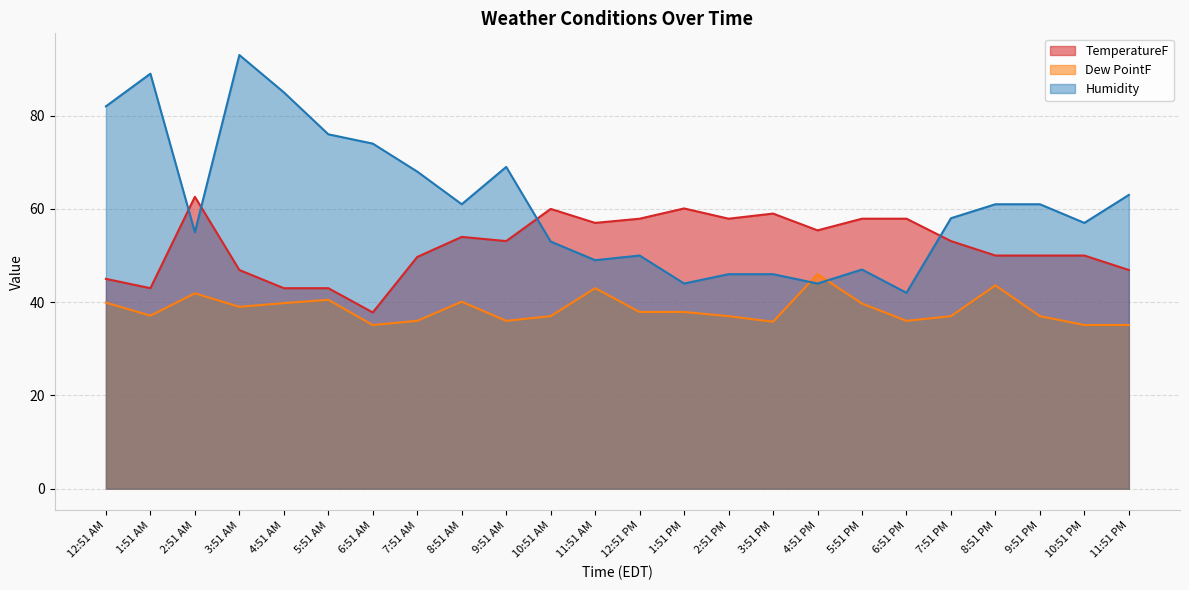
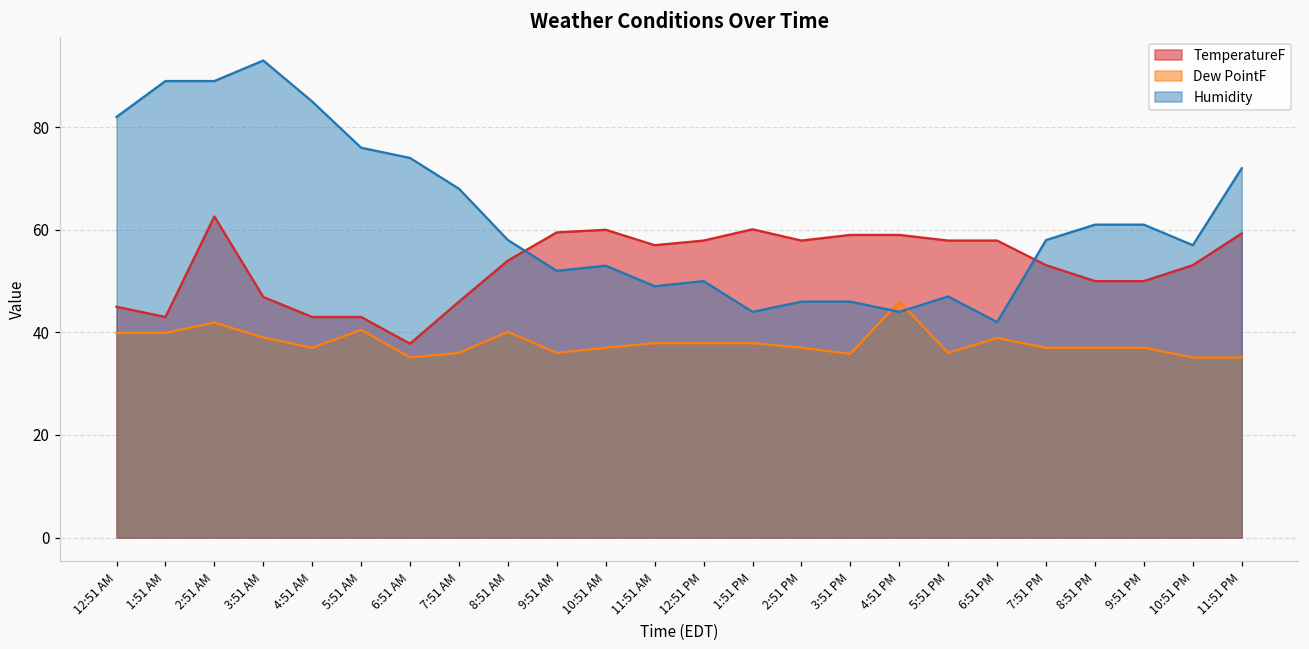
Dew PointF, 1:51 AM: 37 -> 40
Humidity, 2:51 AM: 55 -> 89
Dew PointF, 4:51 AM: 40 -> 37
TemperatureF, 7:51 AM: 50 -> 46
Humidity, 8:51 AM: 61 -> 58
TemperatureF, 9:51 AM: 53 -> 60
Humidity, 9:51 AM: 69 -> 52
Dew PointF, 11:51 AM: 43 -> 38
TemperatureF, 4:51 PM: 55 -> 59
Dew PointF, 5:51 PM: 40 -> 36
Dew PointF, 6:51 PM: 36 -> 39
Dew PointF, 8:51 PM: 44 -> 37
TemperatureF, 10:51 PM: 50 -> 53
TemperatureF, 11:51 PM: 47 -> 59
Humidity, 11:51 PM: 63 -> 72
